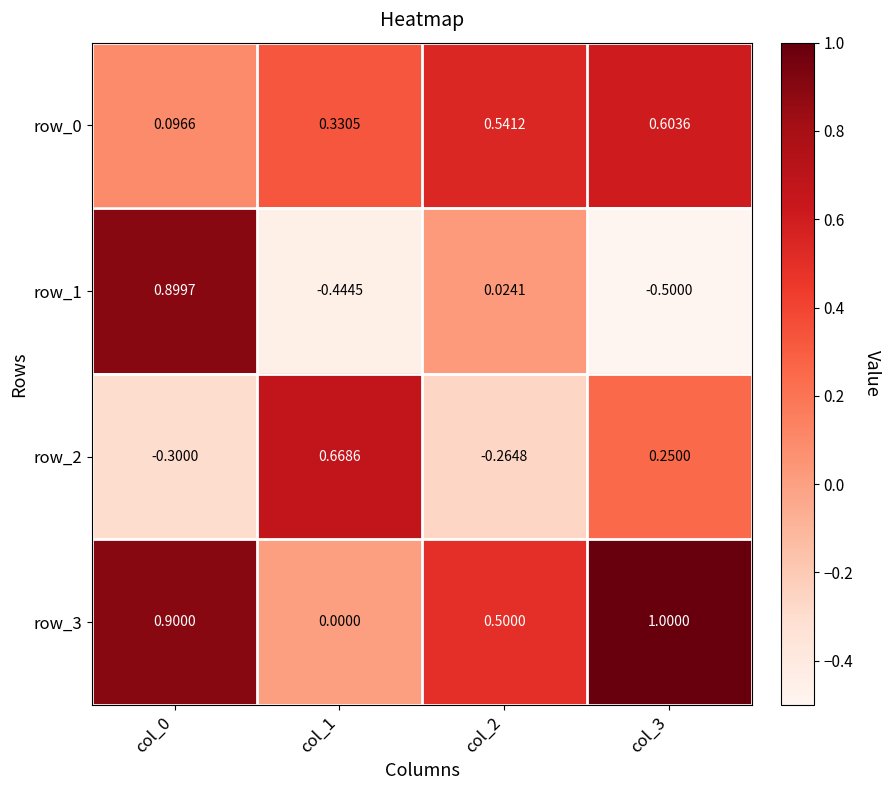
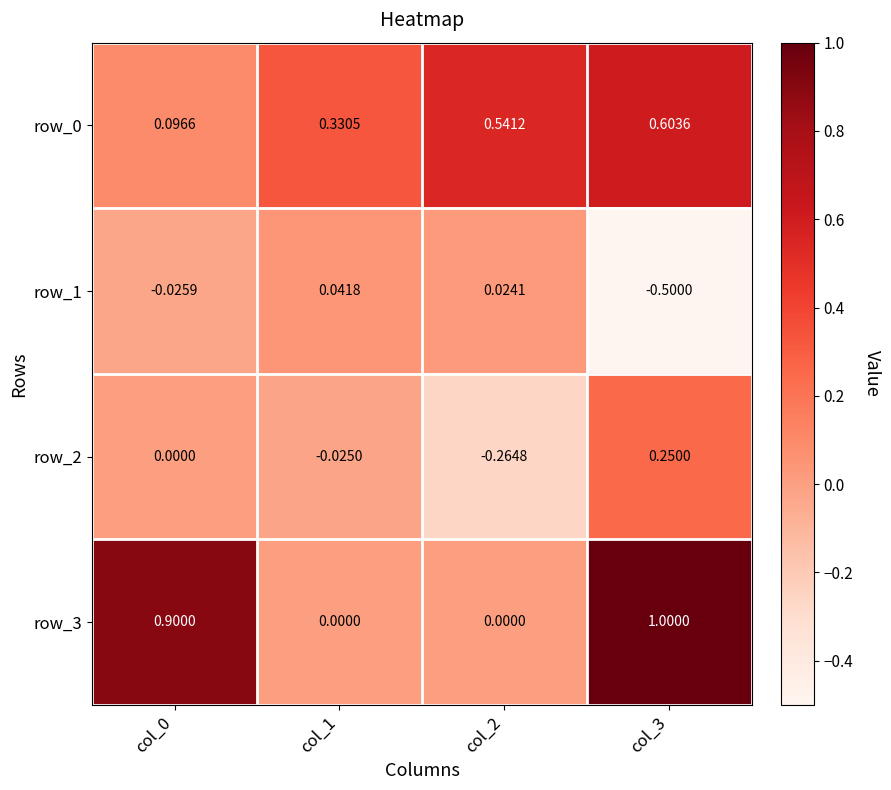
row_1, col_0: 0.8997 -> -0.0259
row_1, col_1: -0.4445 -> 0.0418
row_2, col_0: -0.3000 -> 0.0000
row_2, col_1: 0.6686 -> -0.0250
row_3, col_2: 0.5000 -> 0.0000
